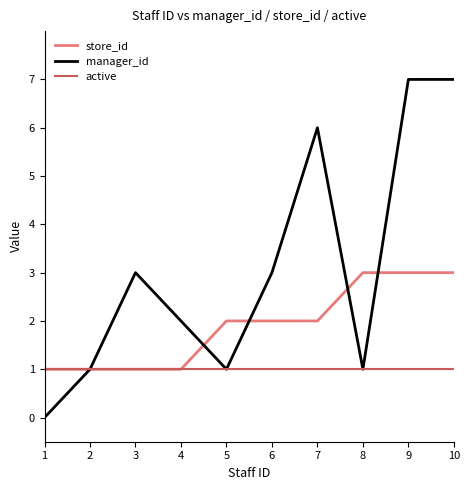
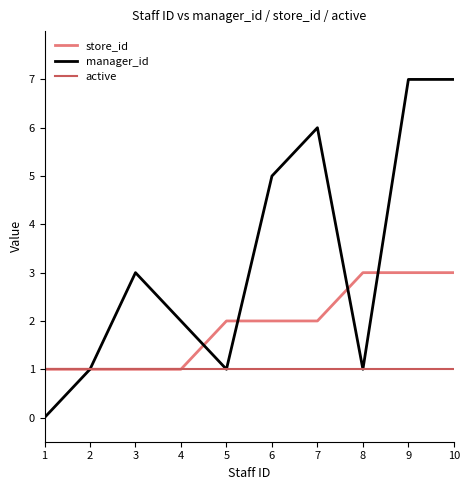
manager_id, 6: 3 -> 5
